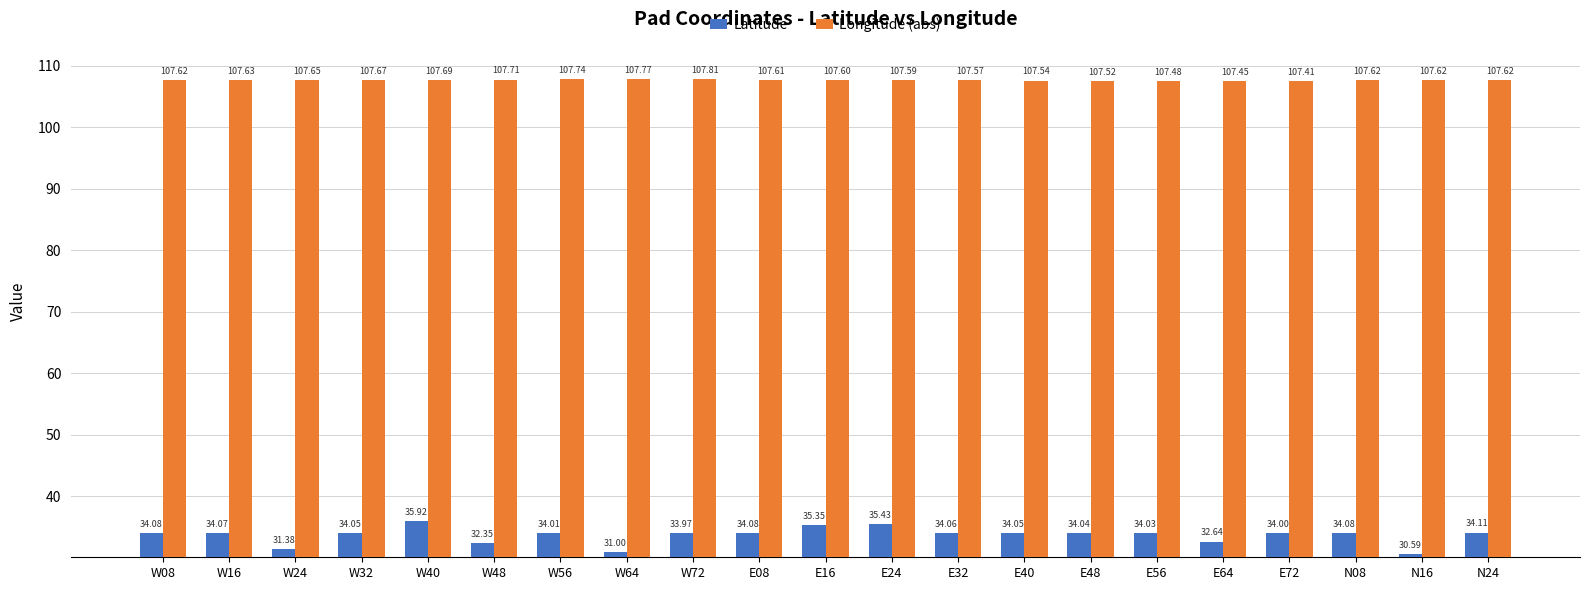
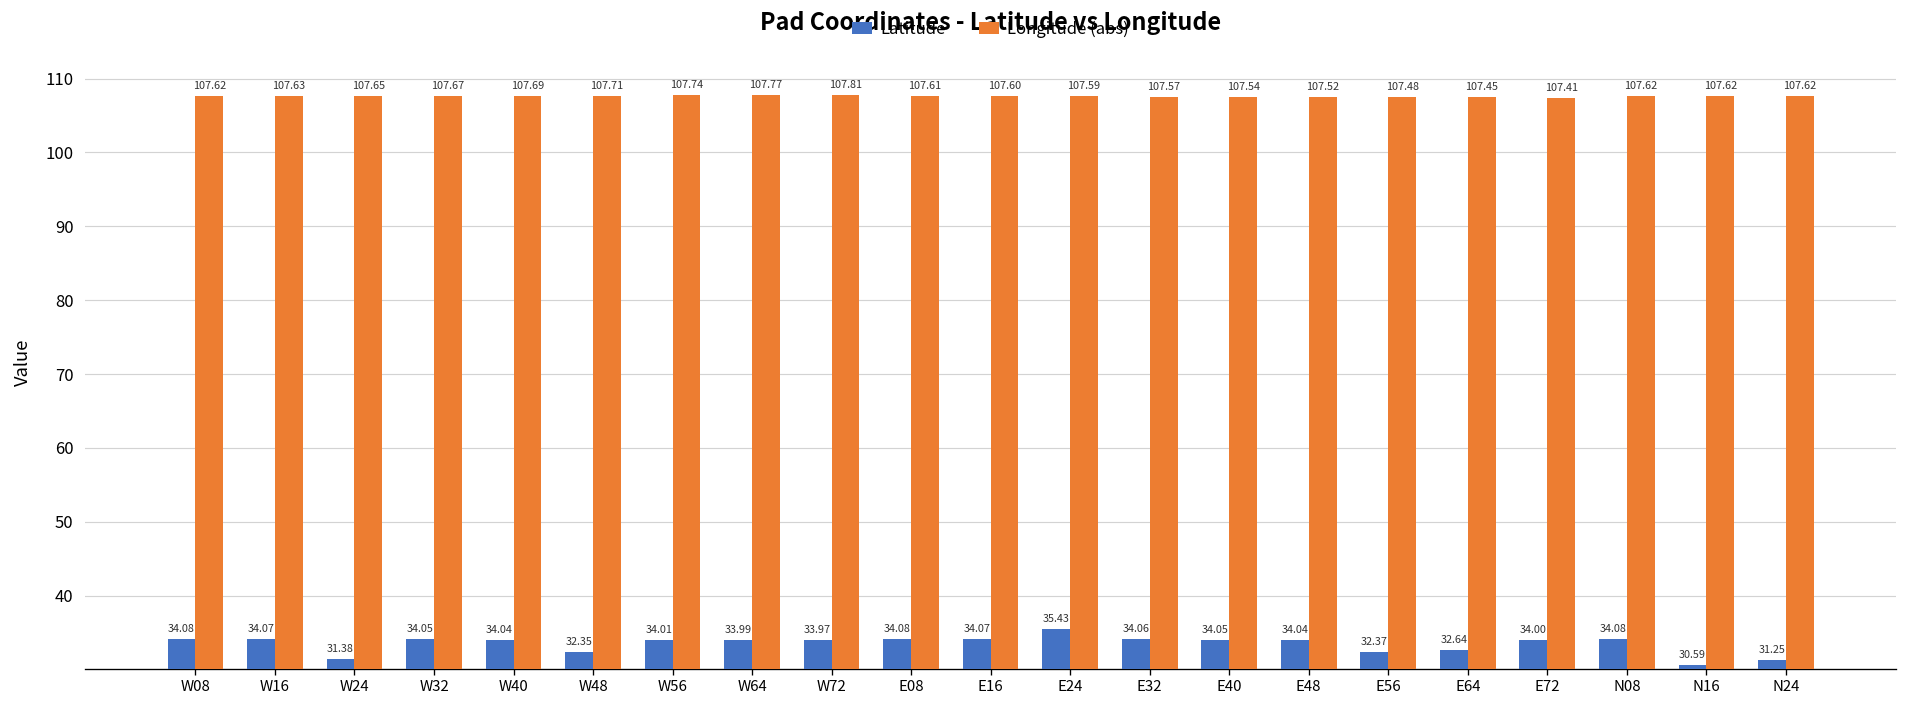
Latitude, W40: 35.92 -> 34.04
Latitude, W64: 31.00 -> 33.99
Latitude, E16: 35.35 -> 34.07
Latitude, E56: 34.03 -> 32.37
Latitude, N24: 34.11 -> 31.25
